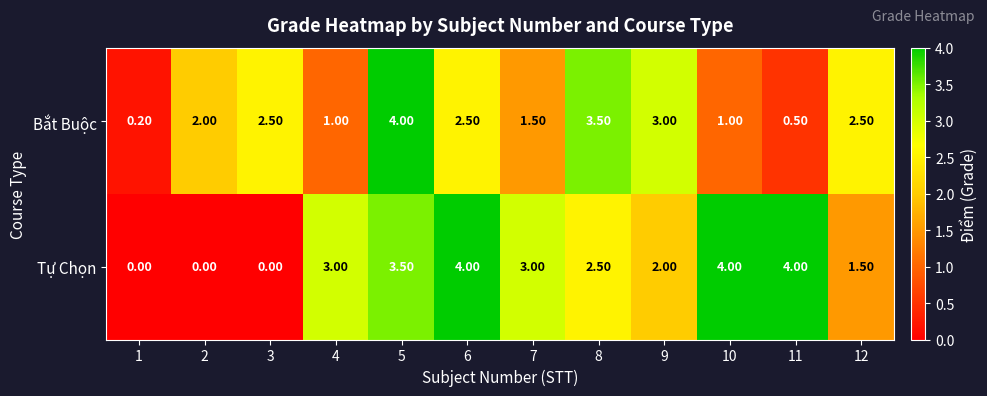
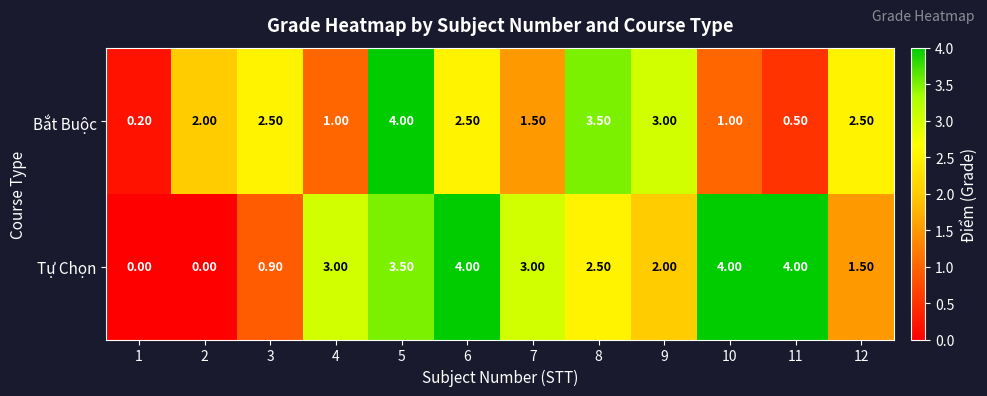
Tự Chọn, 3: 0.00 -> 0.90
